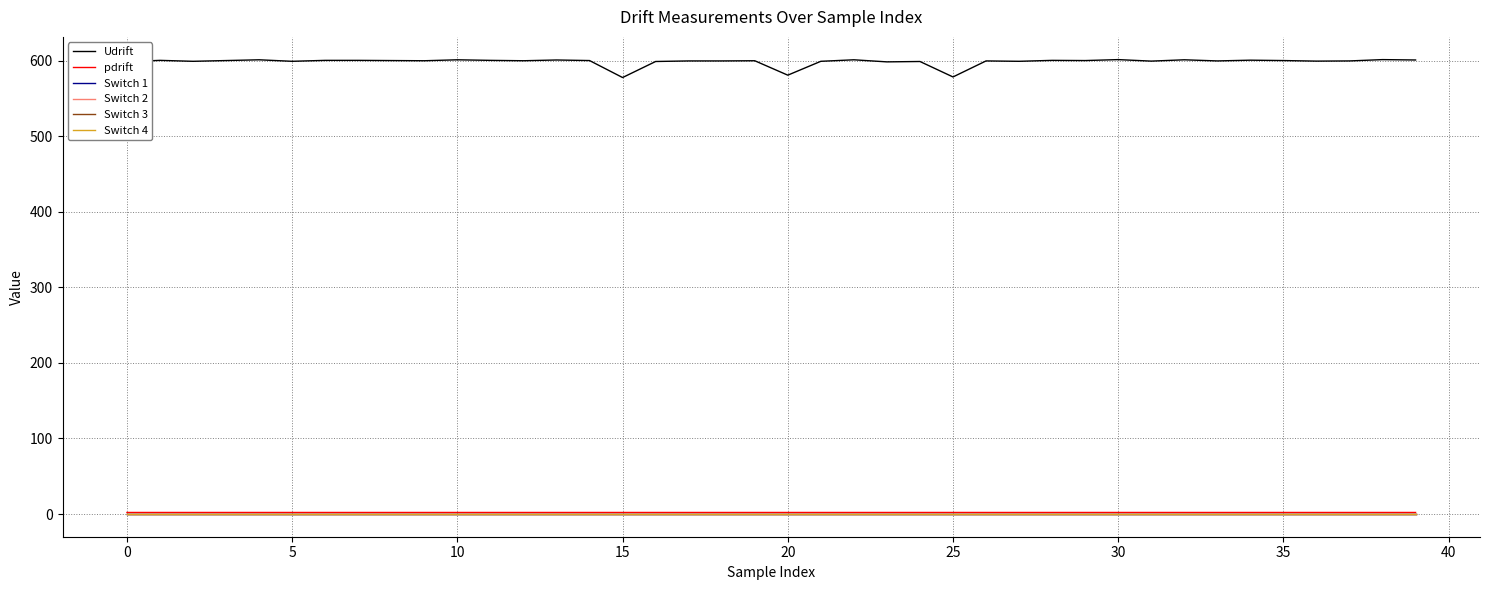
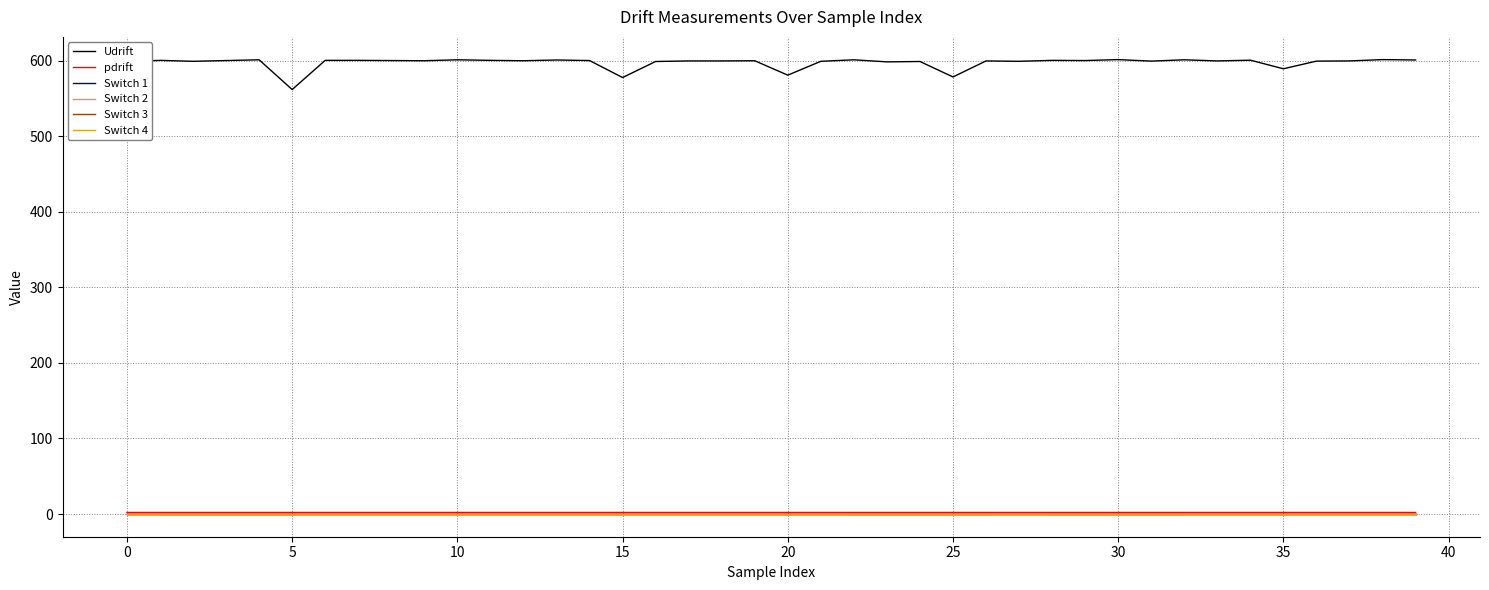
Udrift, 5: 600 -> 560
Udrift, 35: 600 -> 590
